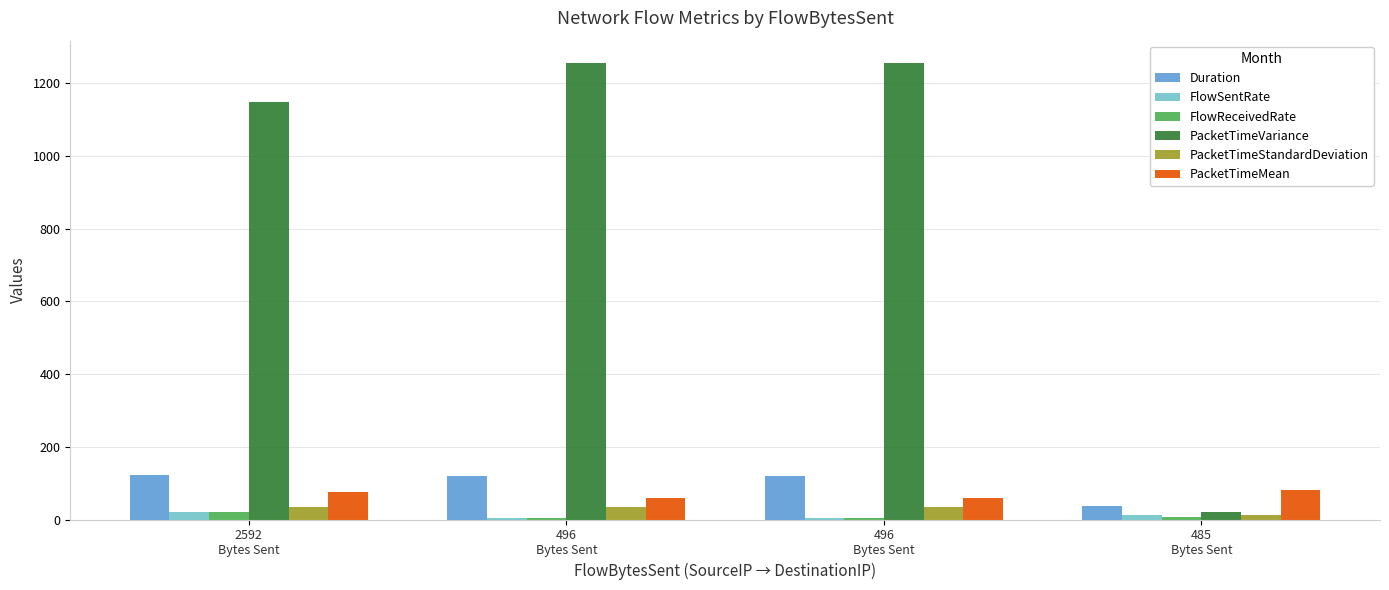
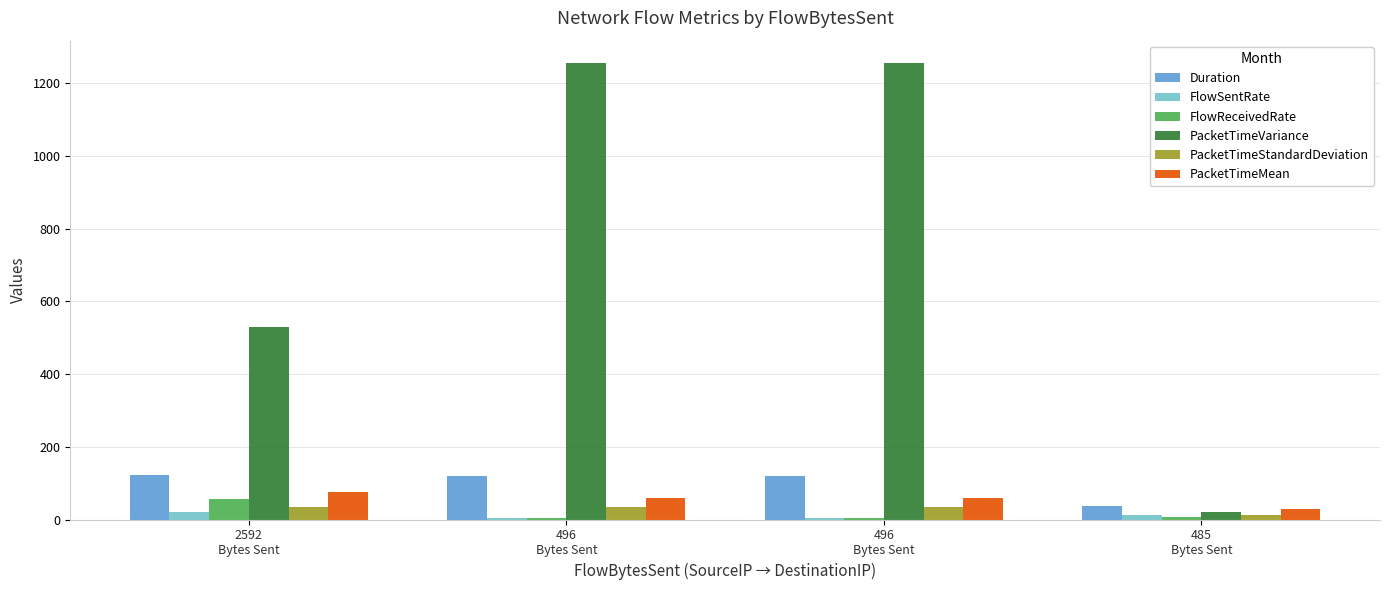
FlowReceivedRate, 2592 Bytes Sent: 20 -> 60
PacketTimeVariance, 2592 Bytes Sent: 1150 -> 530
PacketTimeMean, 485 Bytes Sent: 80 -> 30
